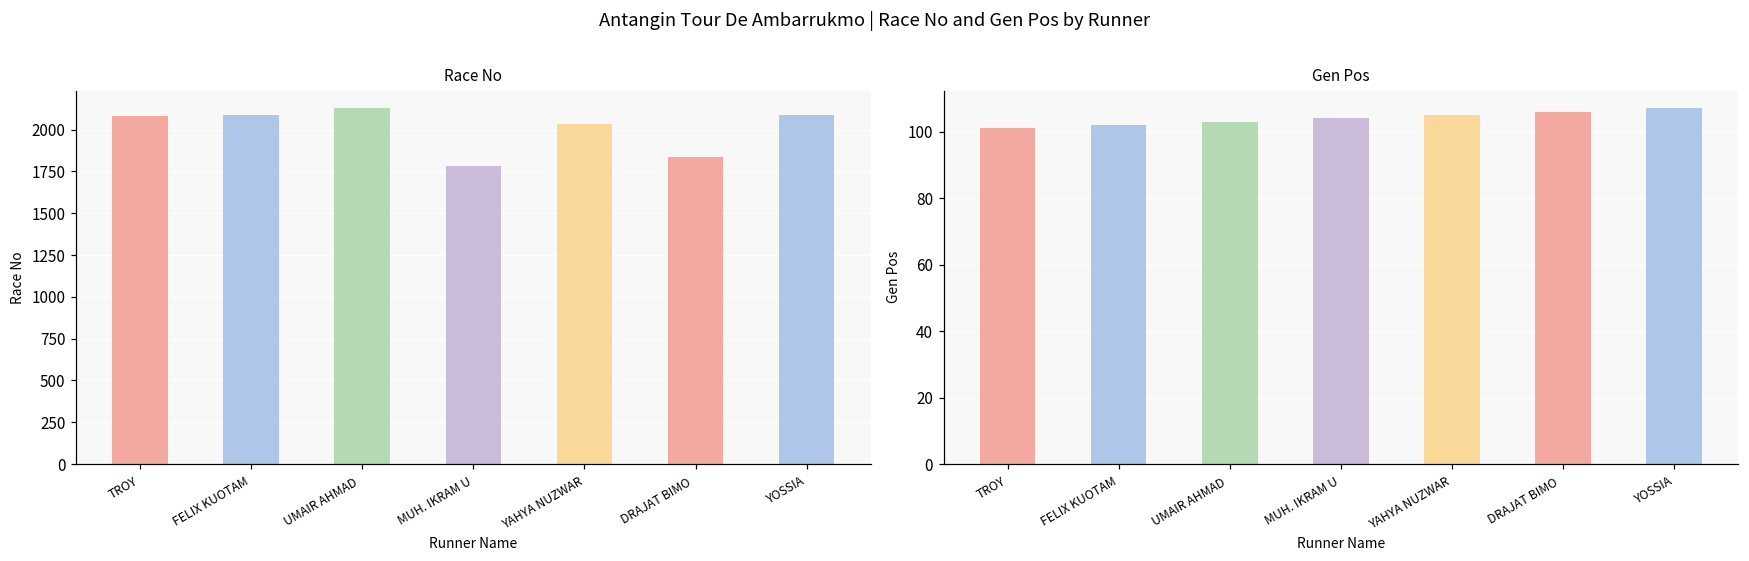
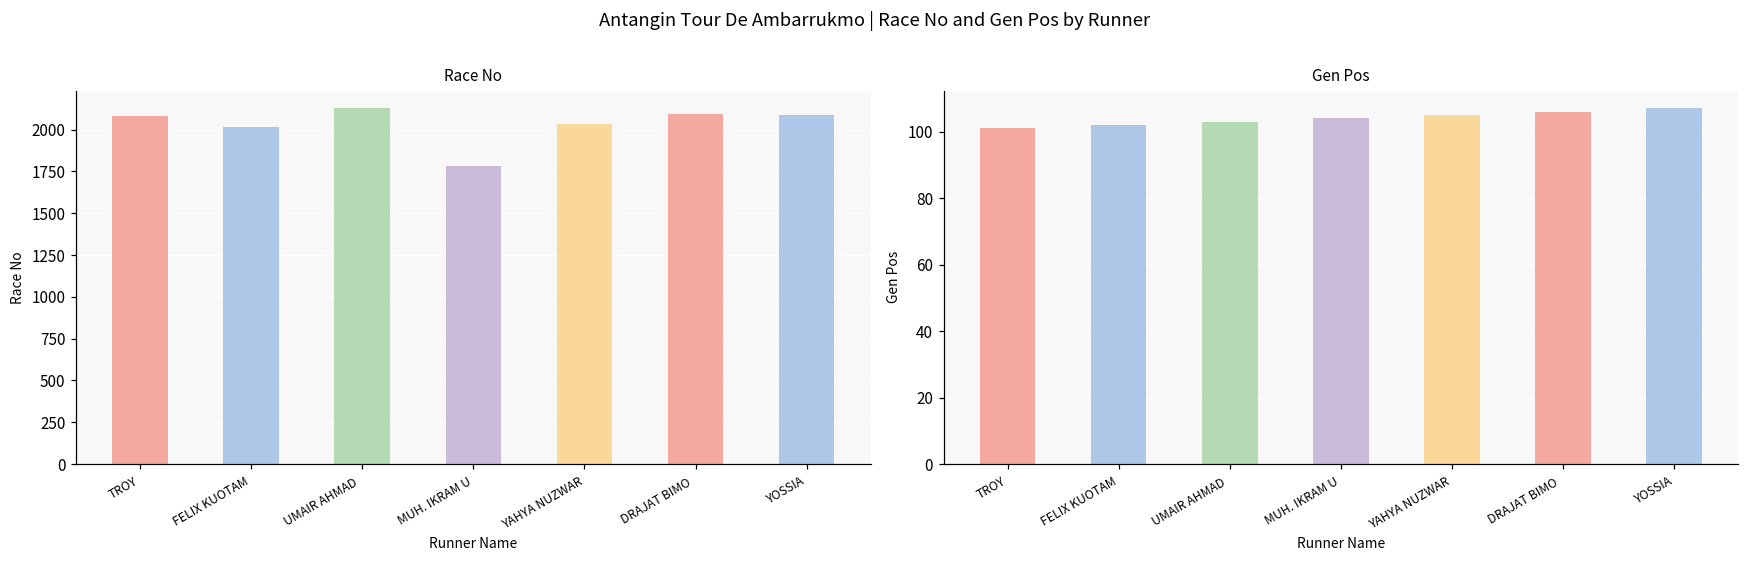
Race No, FELIX KUOTAM: 2090 -> 2010
Race No, DRAJAT BIMO: 1830 -> 2090
